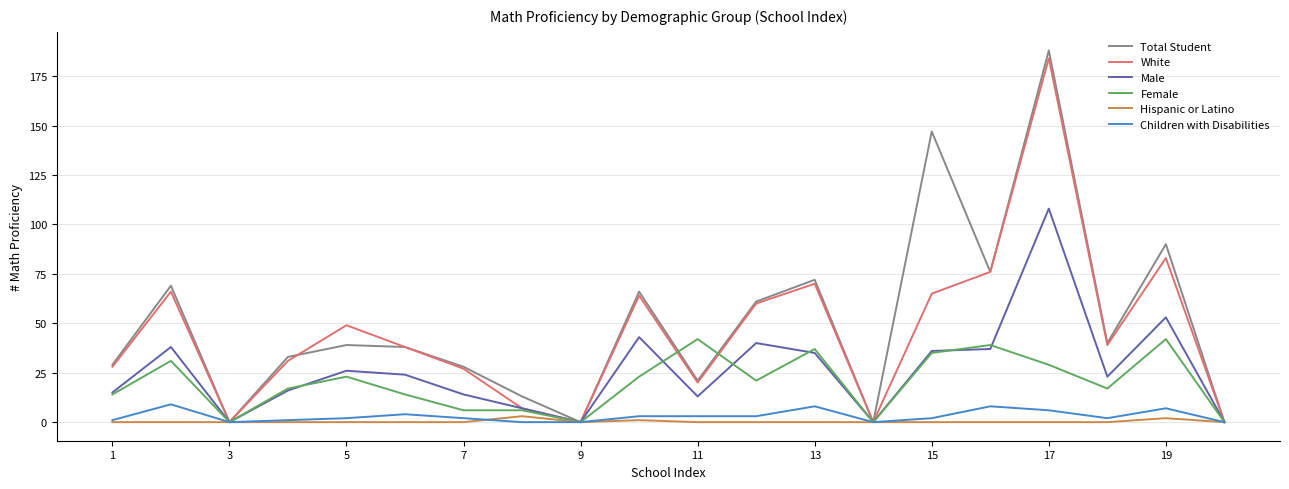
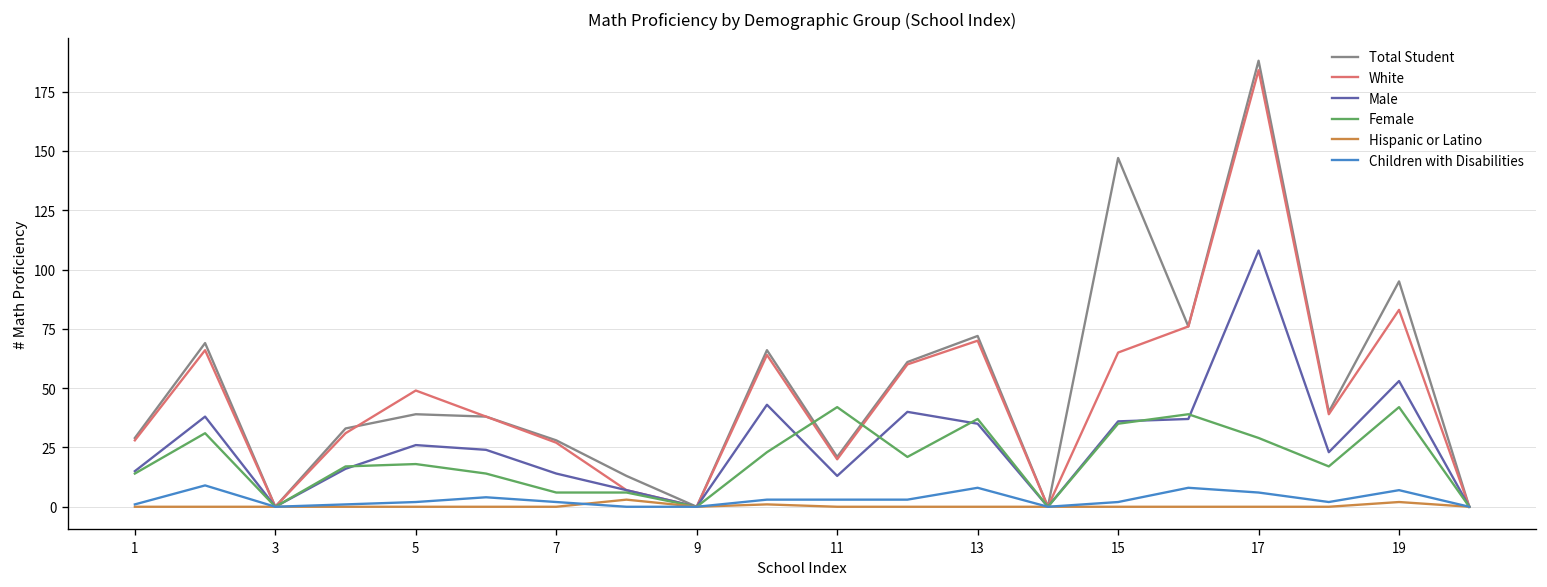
Female, 5: 23 -> 18
Total Student, 19: 90 -> 95
